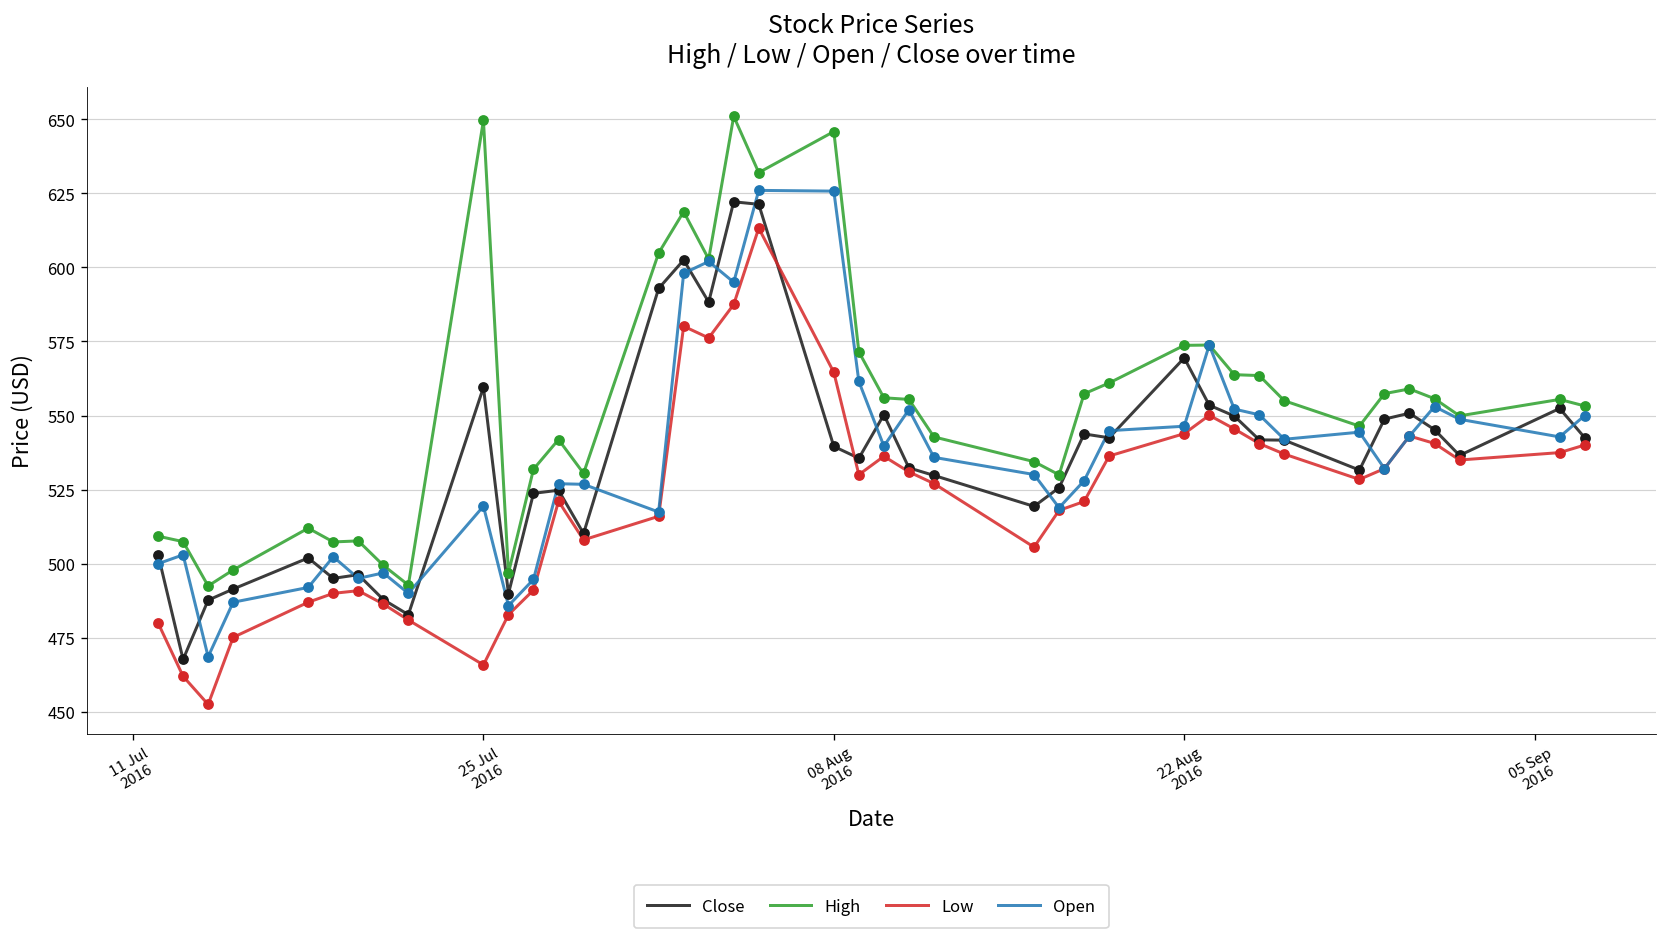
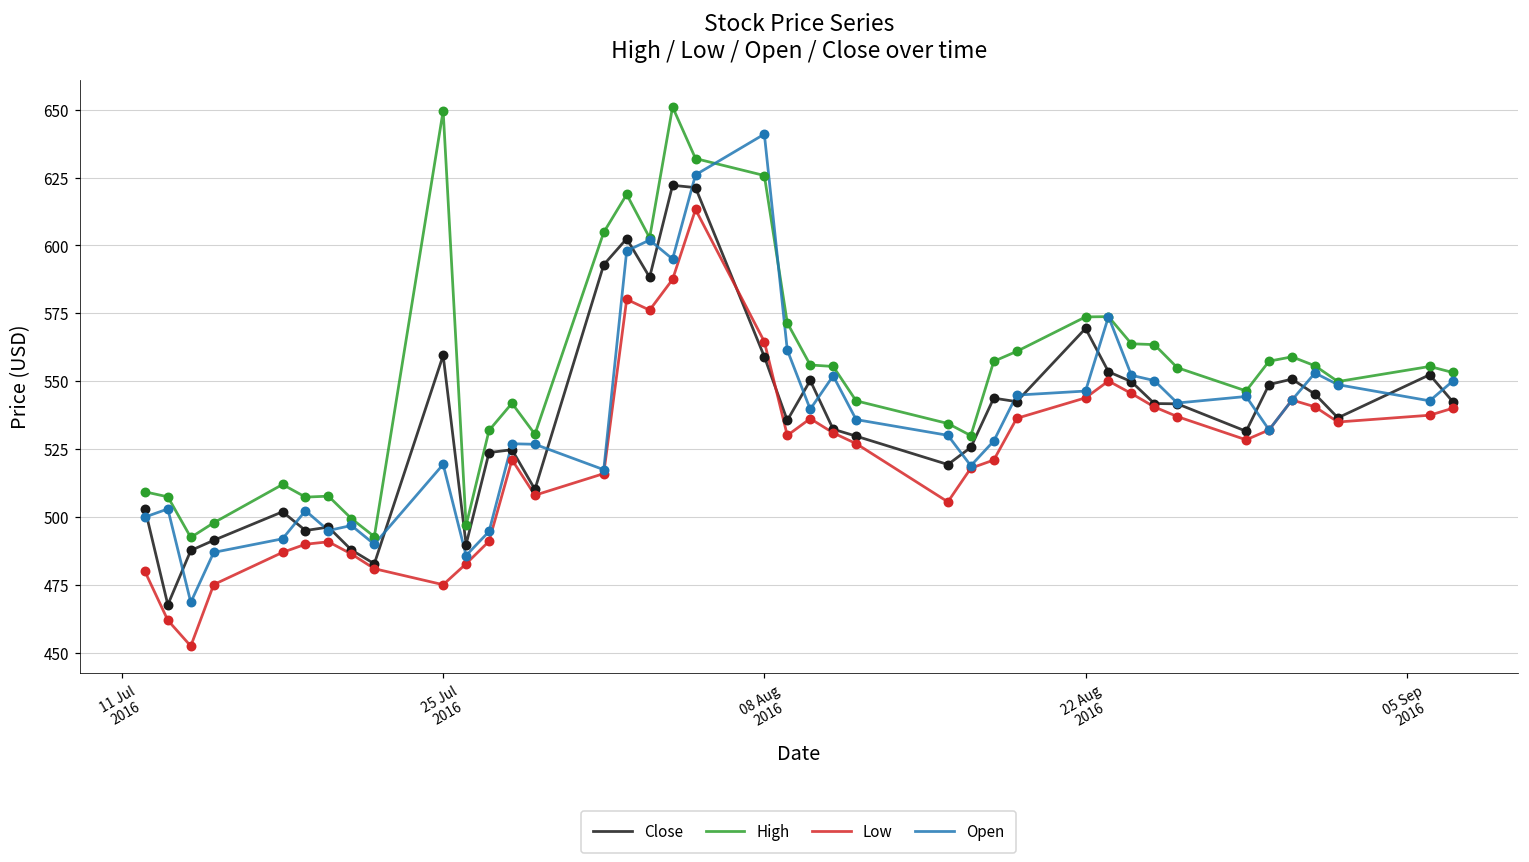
Low, 25 Jul 2016: 466 -> 475
Close, 08 Aug 2016: 540 -> 559
High, 08 Aug 2016: 646 -> 626
Open, 08 Aug 2016: 626 -> 641
